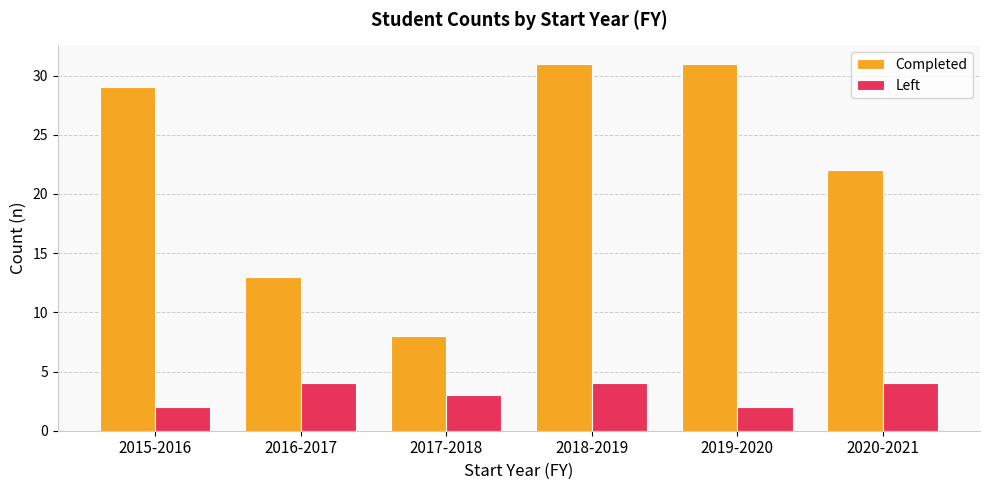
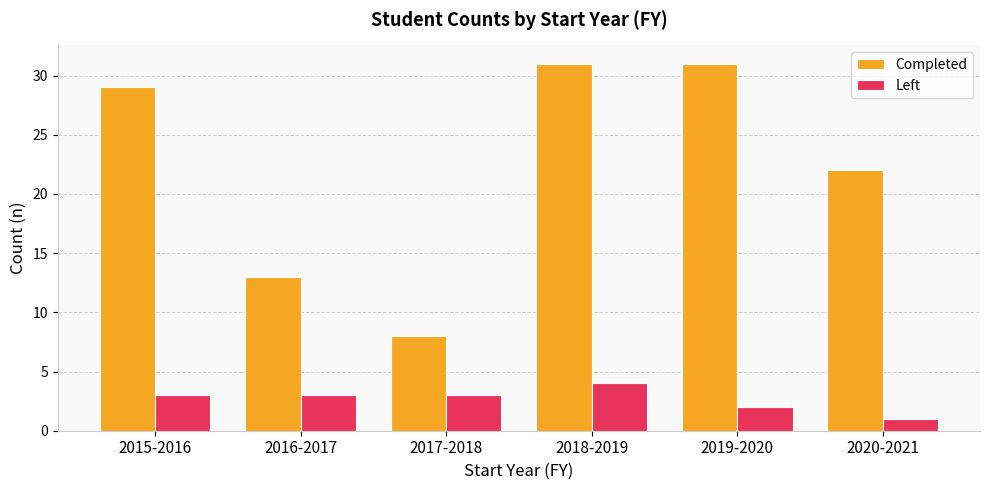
Left, 2015-2016: 2 -> 3
Left, 2016-2017: 4 -> 3
Left, 2020-2021: 4 -> 1
